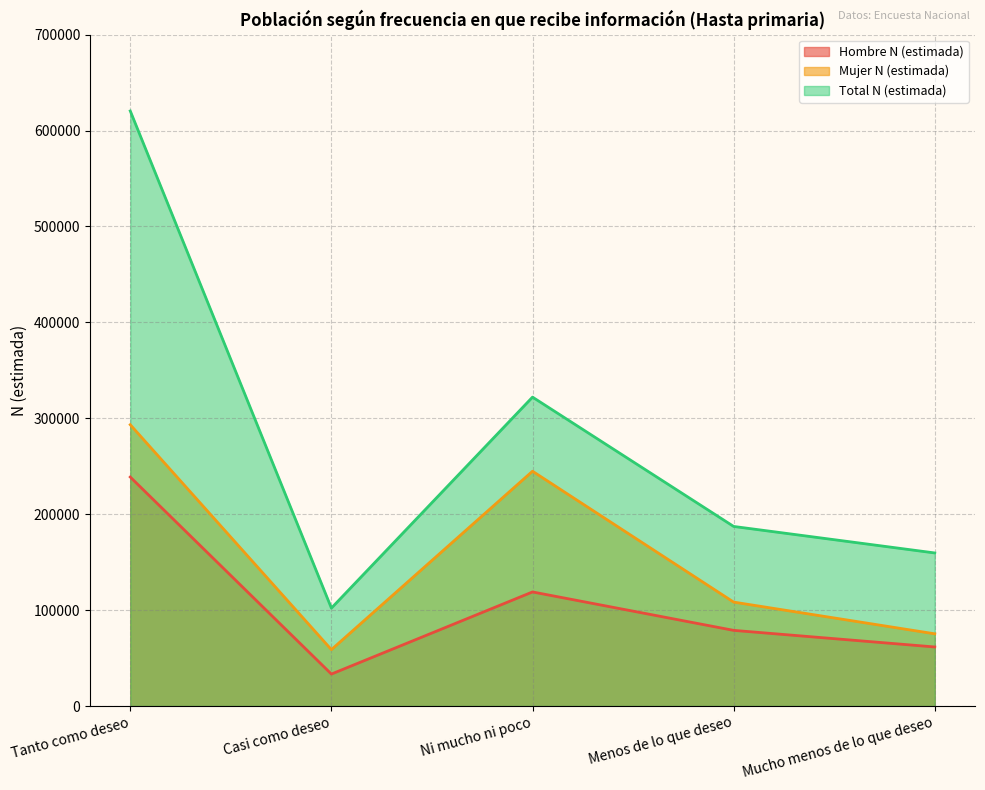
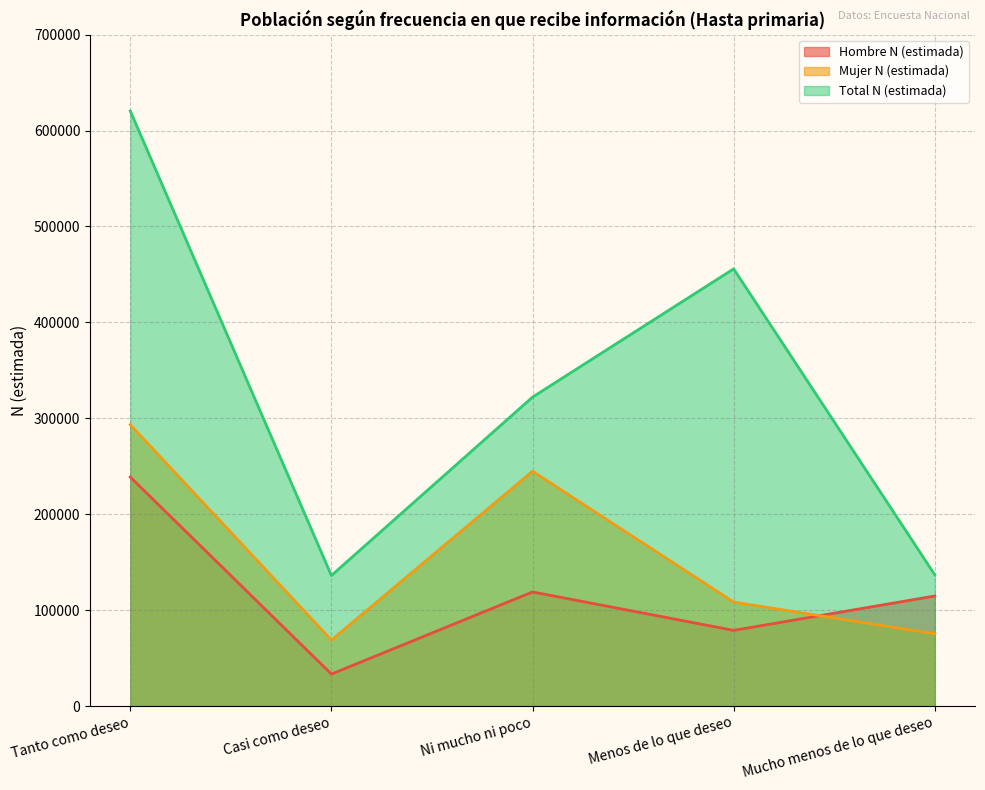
Mujer N (estimada), Casi como deseo: 60000 -> 70000
Total N (estimada), Casi como deseo: 100000 -> 140000
Total N (estimada), Menos de lo que deseo: 190000 -> 460000
Hombre N (estimada), Mucho menos de lo que deseo: 60000 -> 110000
Total N (estimada), Mucho menos de lo que deseo: 160000 -> 140000
